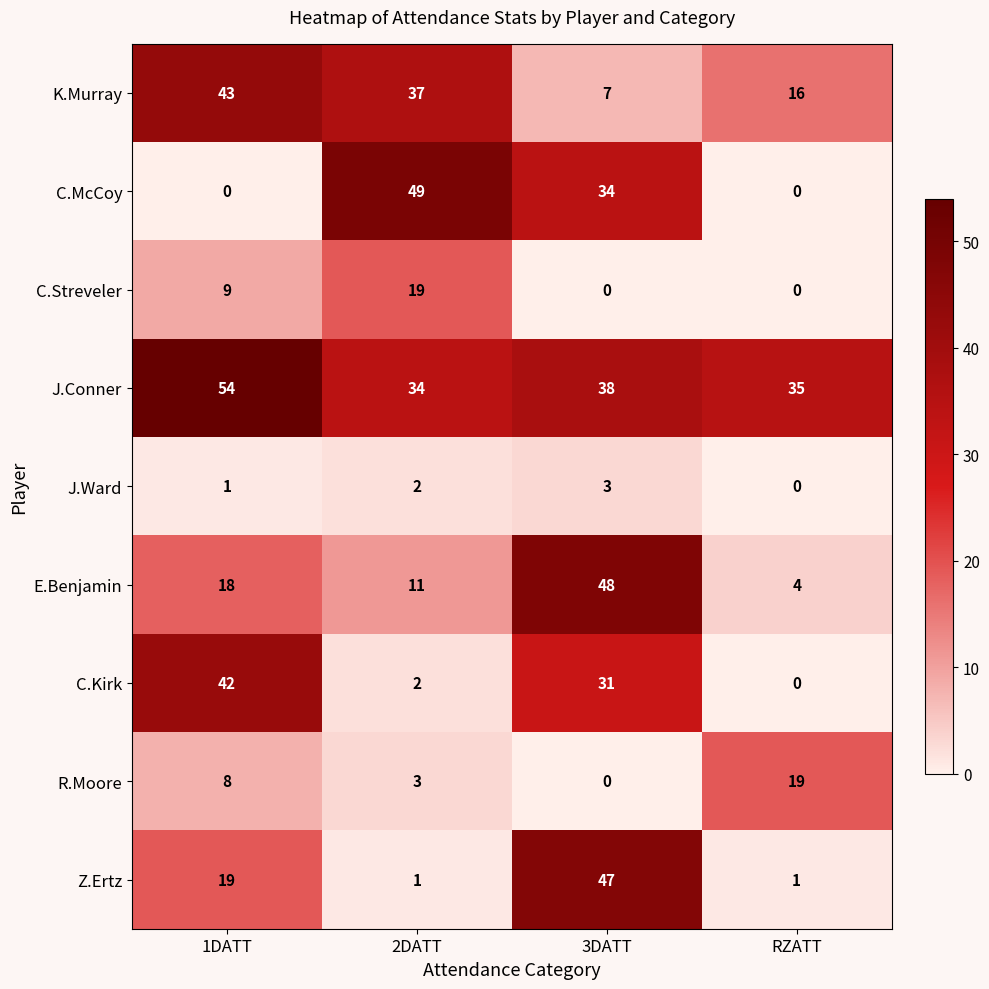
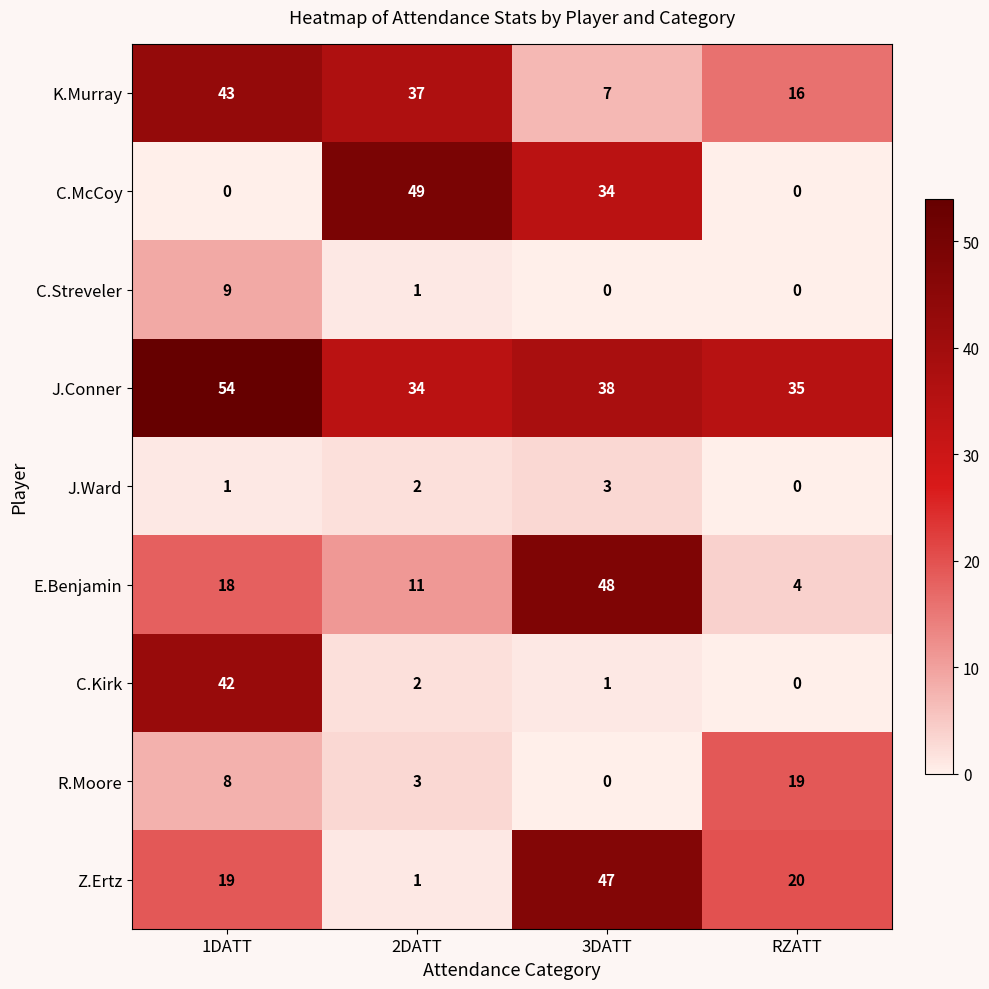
C.Streveler, 2DATT: 19 -> 1
C.Kirk, 3DATT: 31 -> 1
Z.Ertz, RZATT: 1 -> 20
